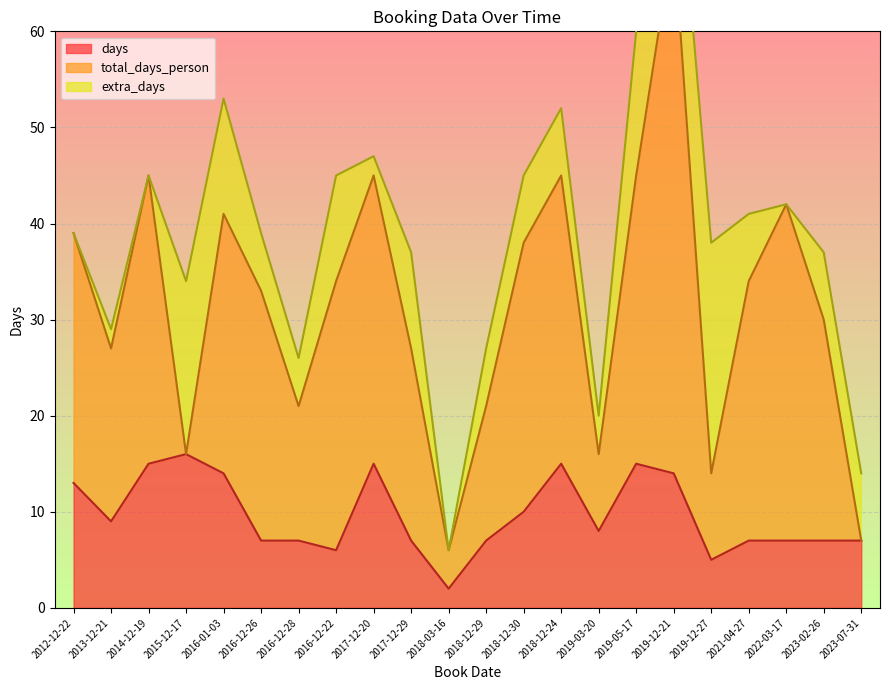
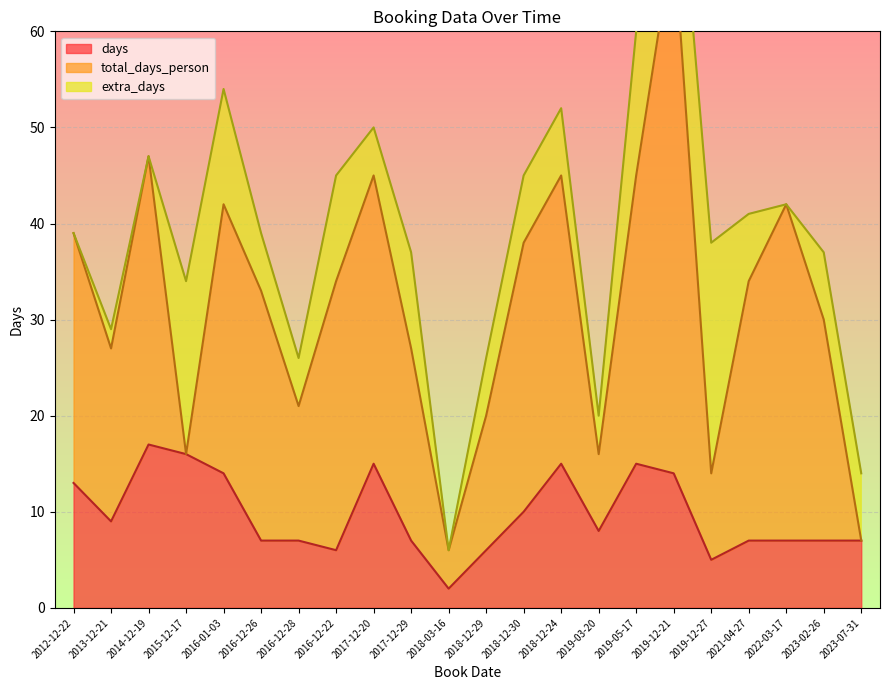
days, 2014-12-19: 15 -> 17
total_days_person, 2016-01-03: 27 -> 28
extra_days, 2017-12-20: 2 -> 5
days, 2018-12-29: 7 -> 6
